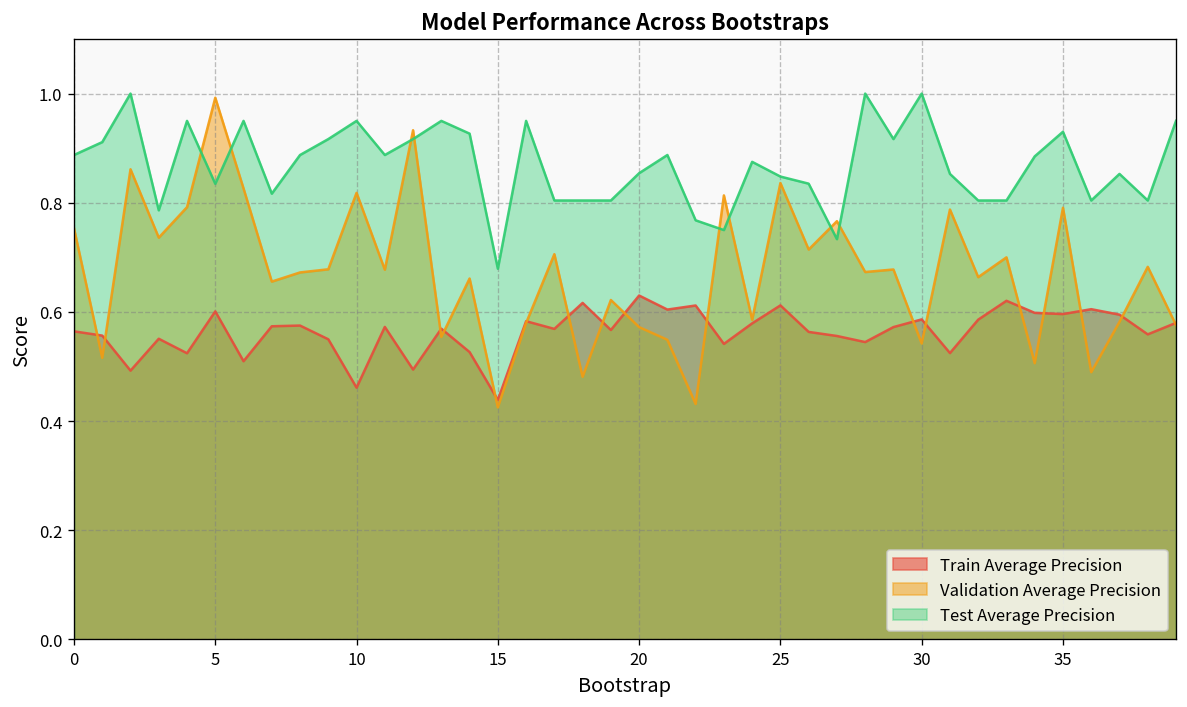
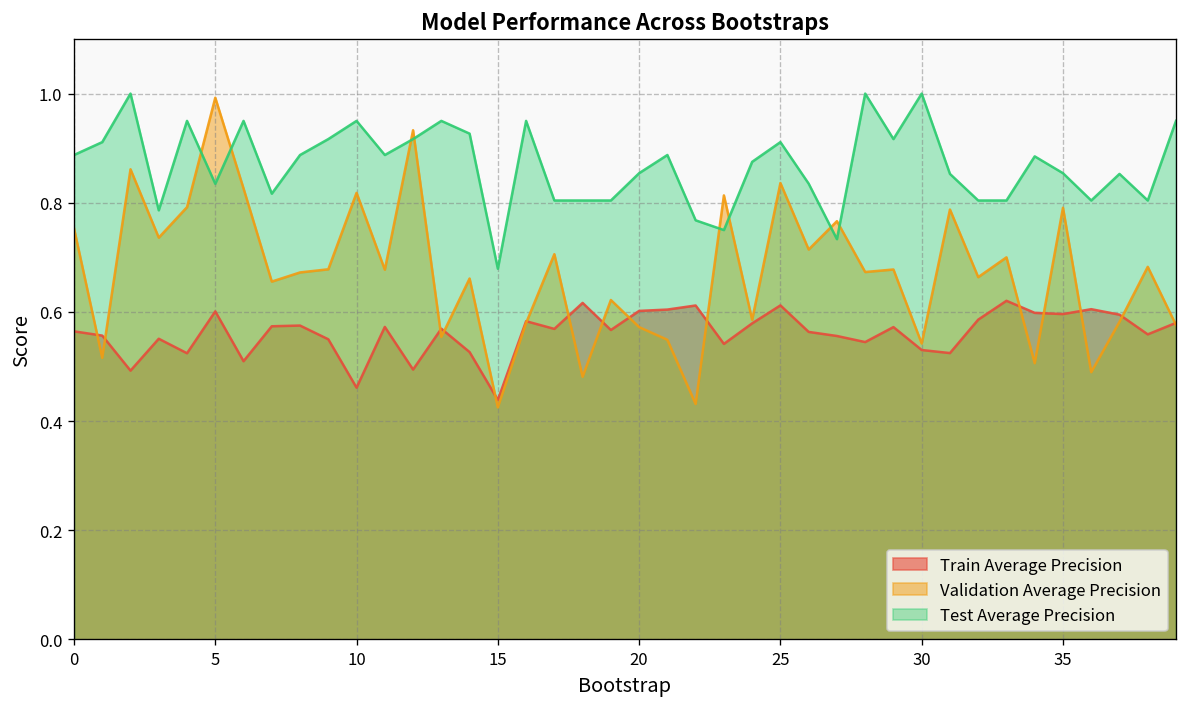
Train Average Precision, 20: 0.63 -> 0.60
Test Average Precision, 25: 0.85 -> 0.91
Train Average Precision, 30: 0.59 -> 0.53
Test Average Precision, 35: 0.93 -> 0.85
